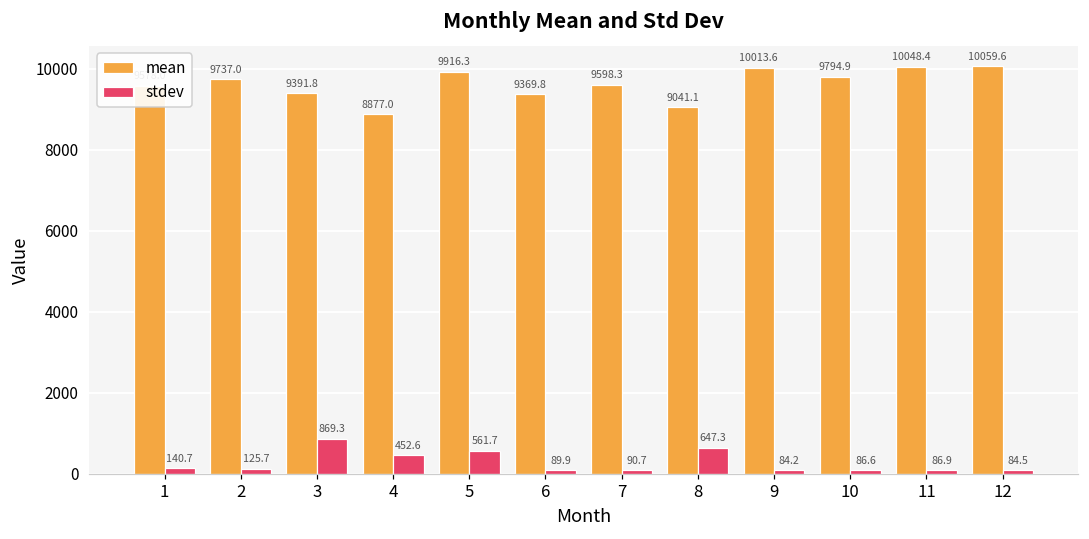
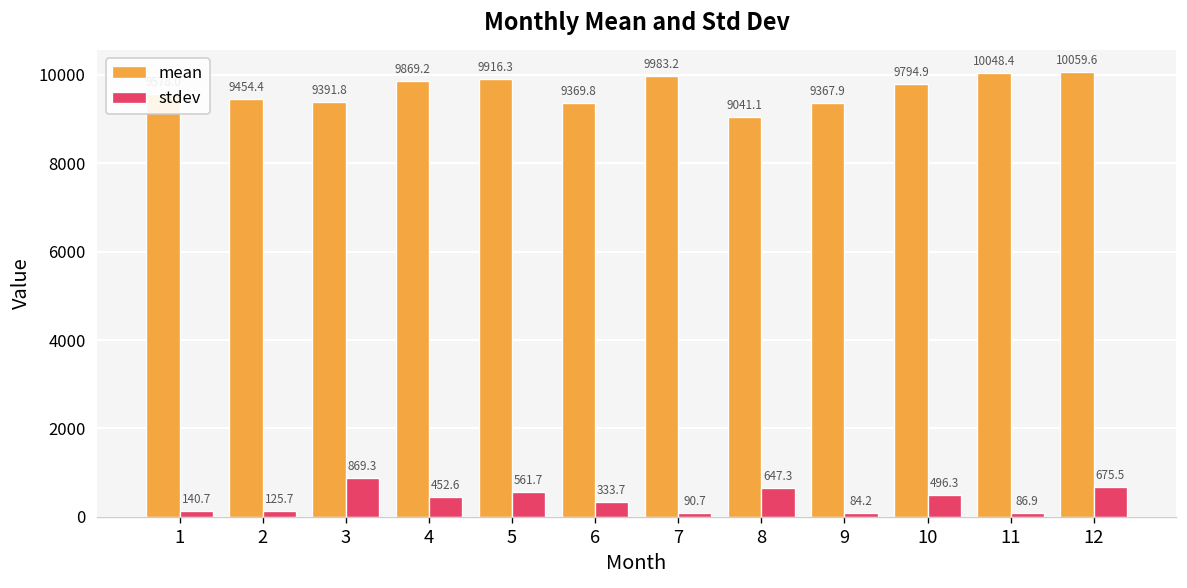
mean, 2: 9737.0 -> 9454.4
mean, 4: 8877.0 -> 9869.2
stdev, 6: 89.9 -> 333.7
mean, 7: 9598.3 -> 9983.2
mean, 9: 10013.6 -> 9367.9
stdev, 10: 86.6 -> 496.3
stdev, 12: 84.5 -> 675.5
